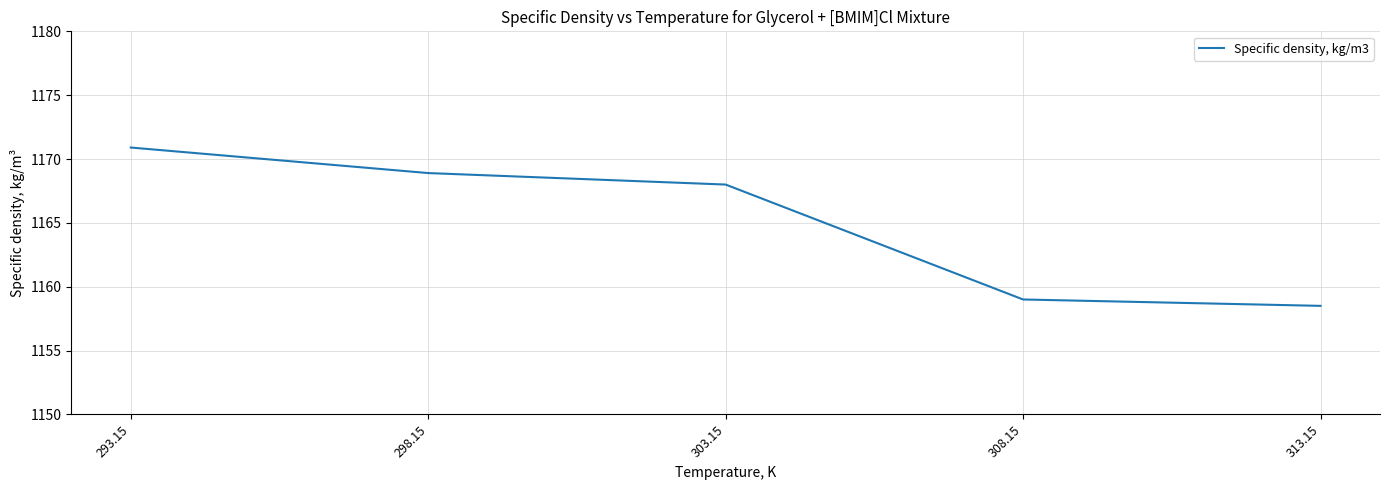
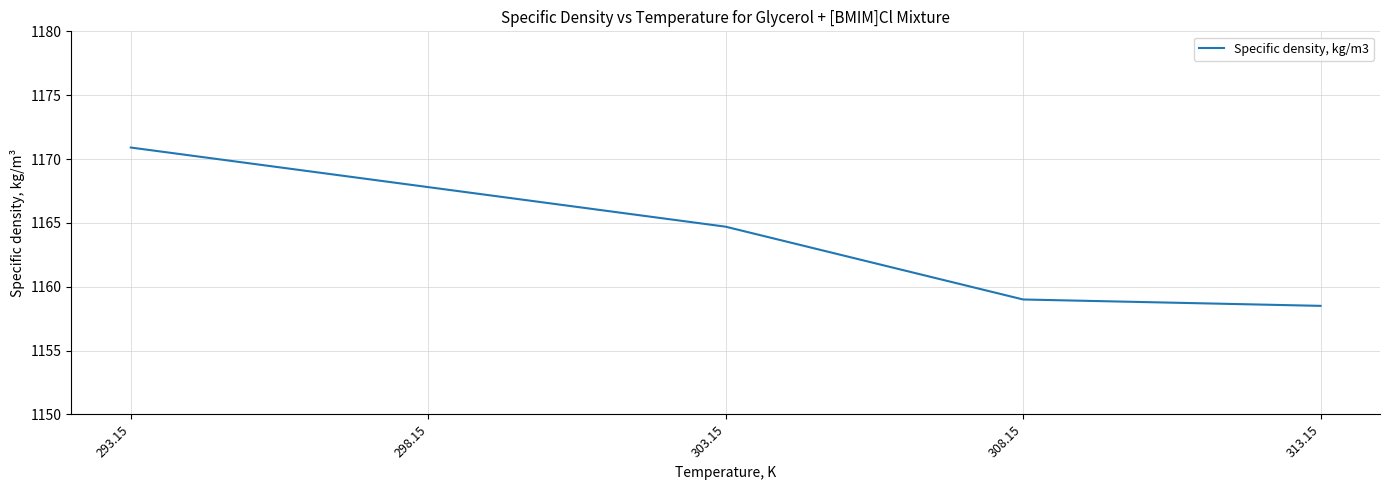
298.15: 1168.9 -> 1167.8
303.15: 1168.0 -> 1164.7
